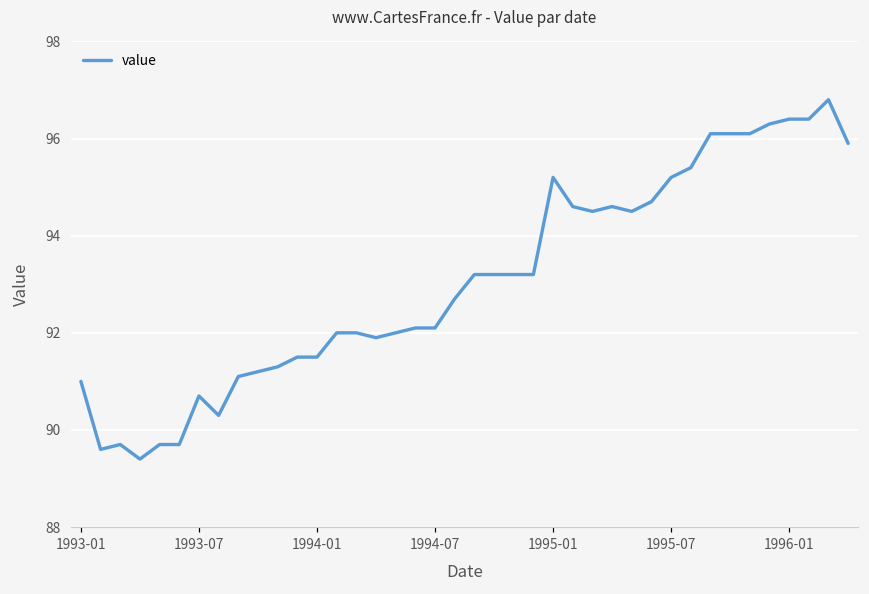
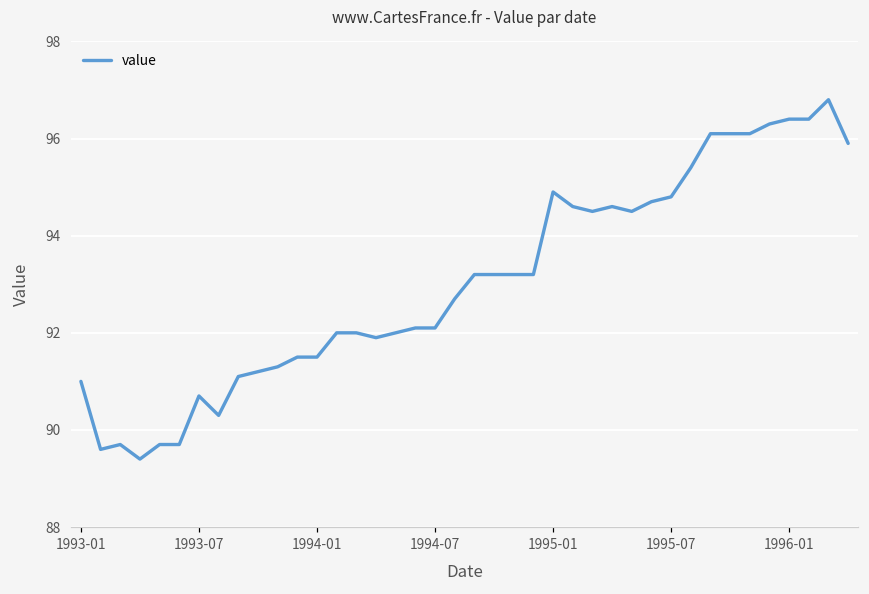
1995-01: 95.2 -> 94.9
1995-07: 95.2 -> 94.8
